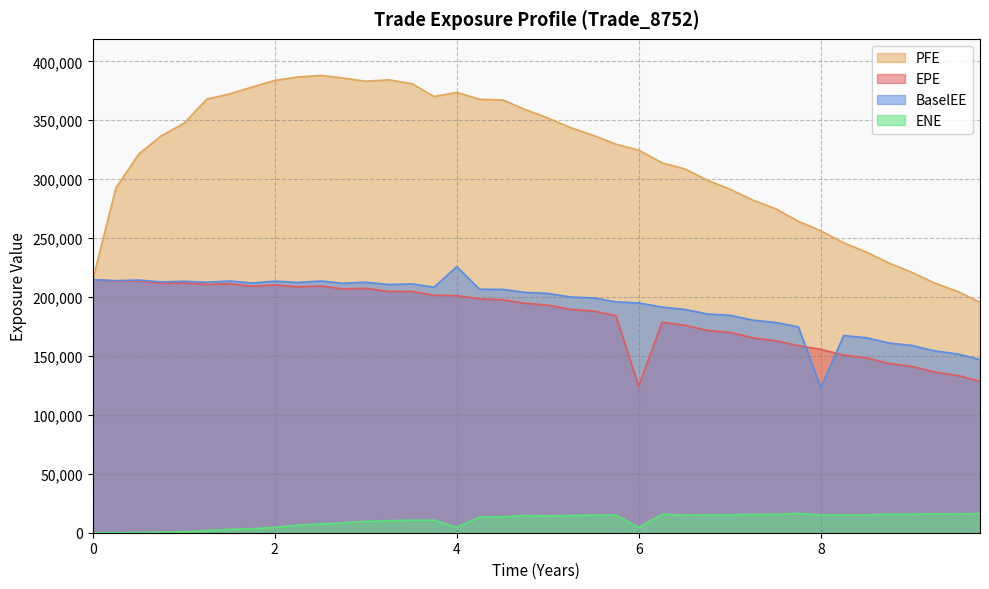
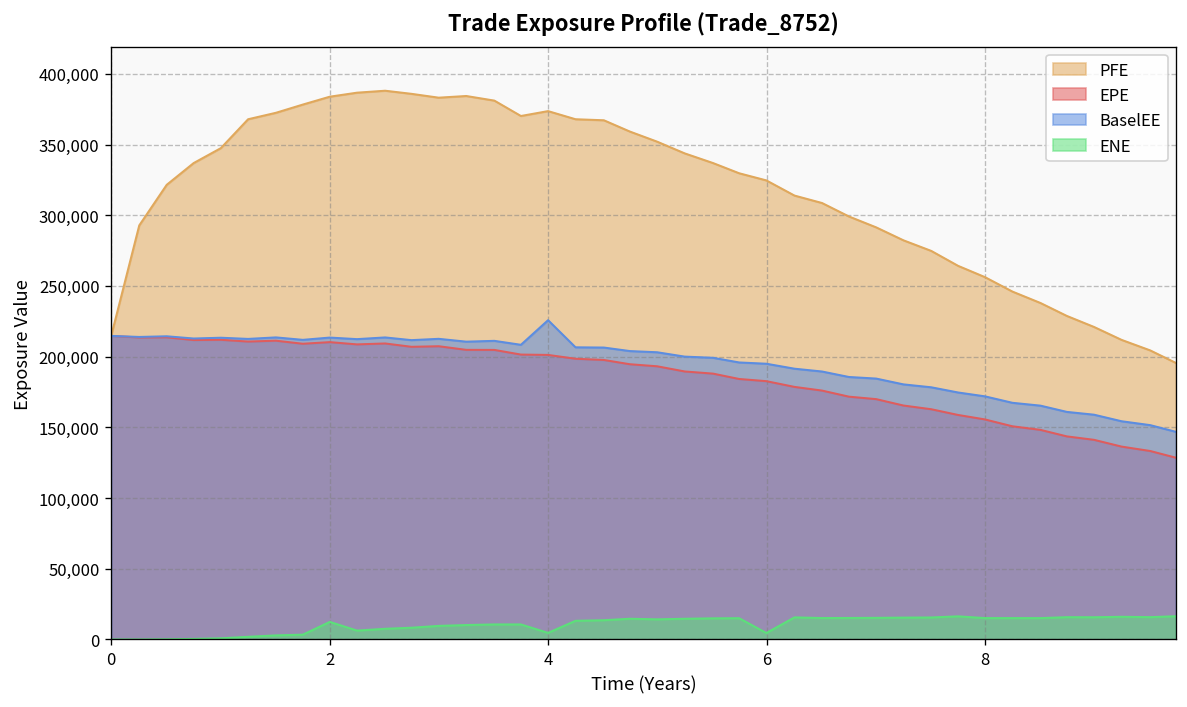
ENE, 2: 5,000 -> 12,000
EPE, 6: 124,000 -> 183,000
BaselEE, 8: 123,000 -> 172,000
